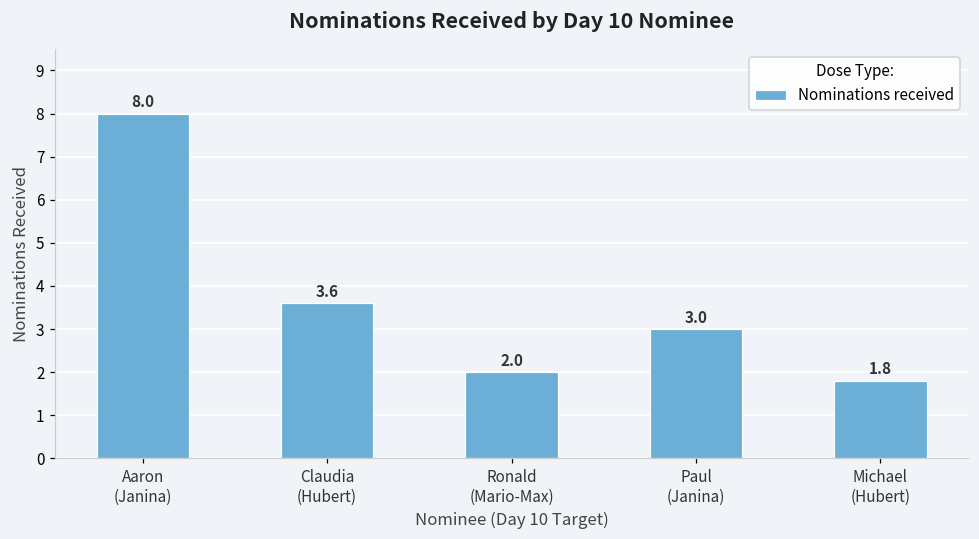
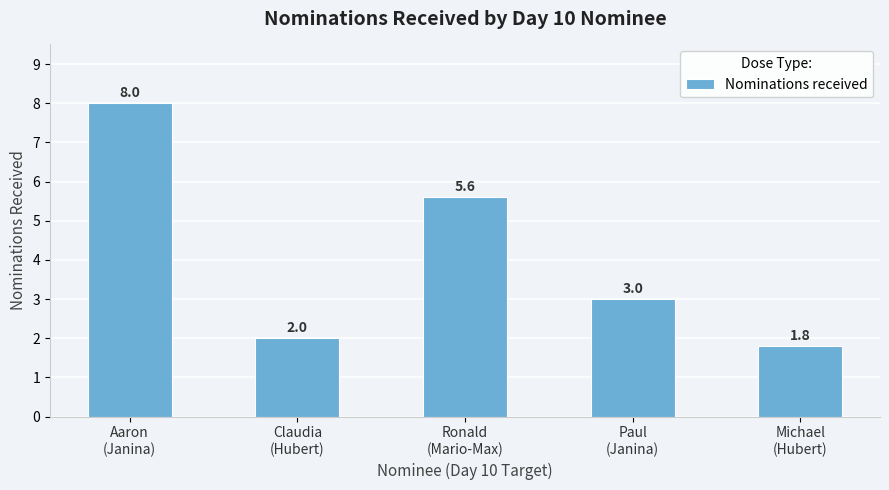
Claudia (Hubert): 3.6 -> 2.0
Ronald (Mario-Max): 2.0 -> 5.6
